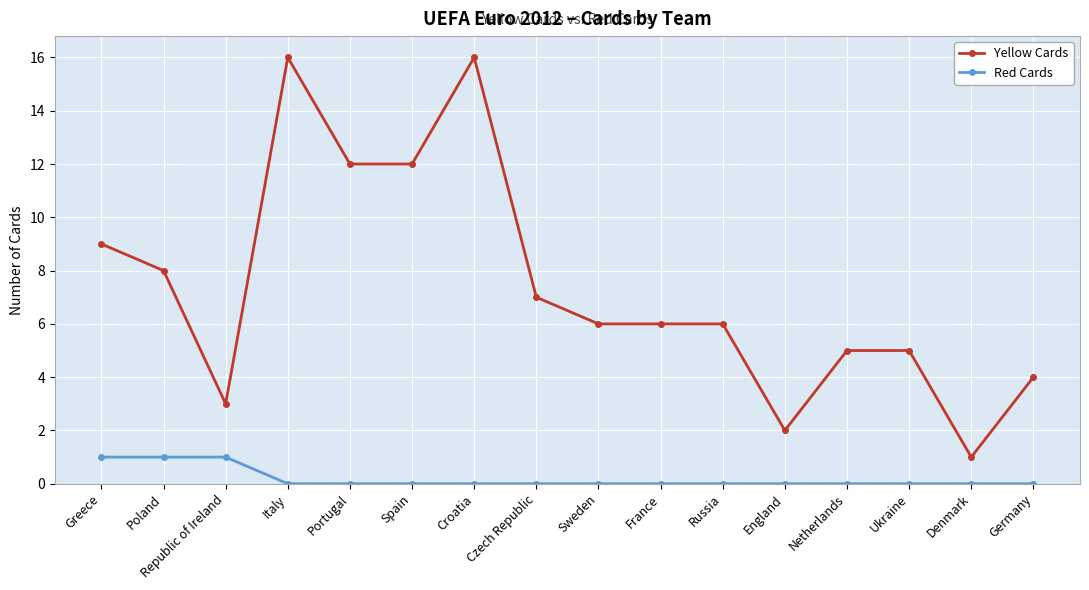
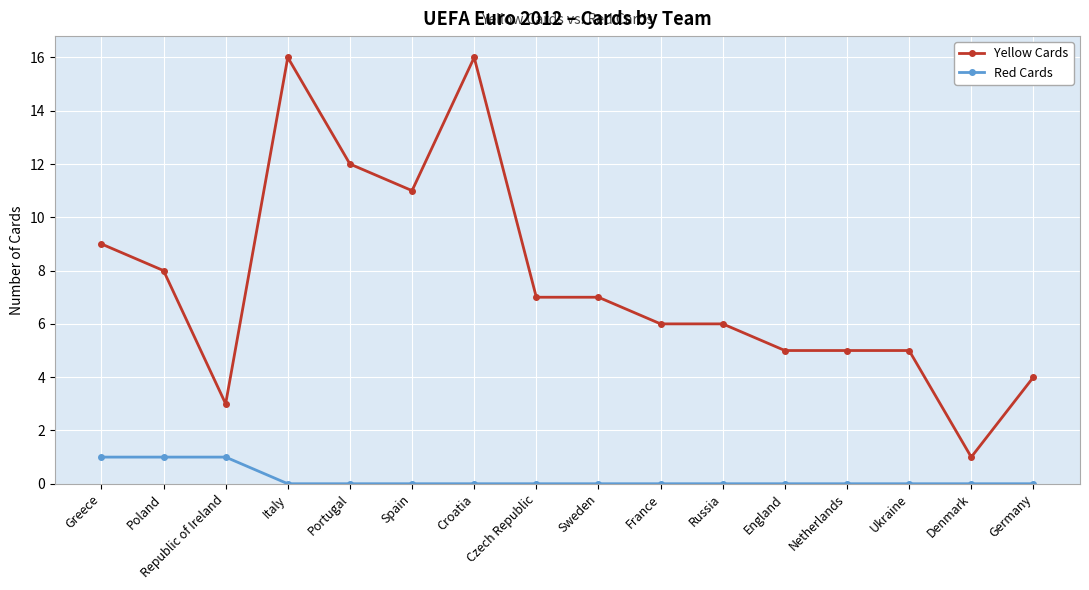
Yellow Cards, Spain: 12 -> 11
Yellow Cards, Sweden: 6 -> 7
Yellow Cards, England: 2 -> 5
